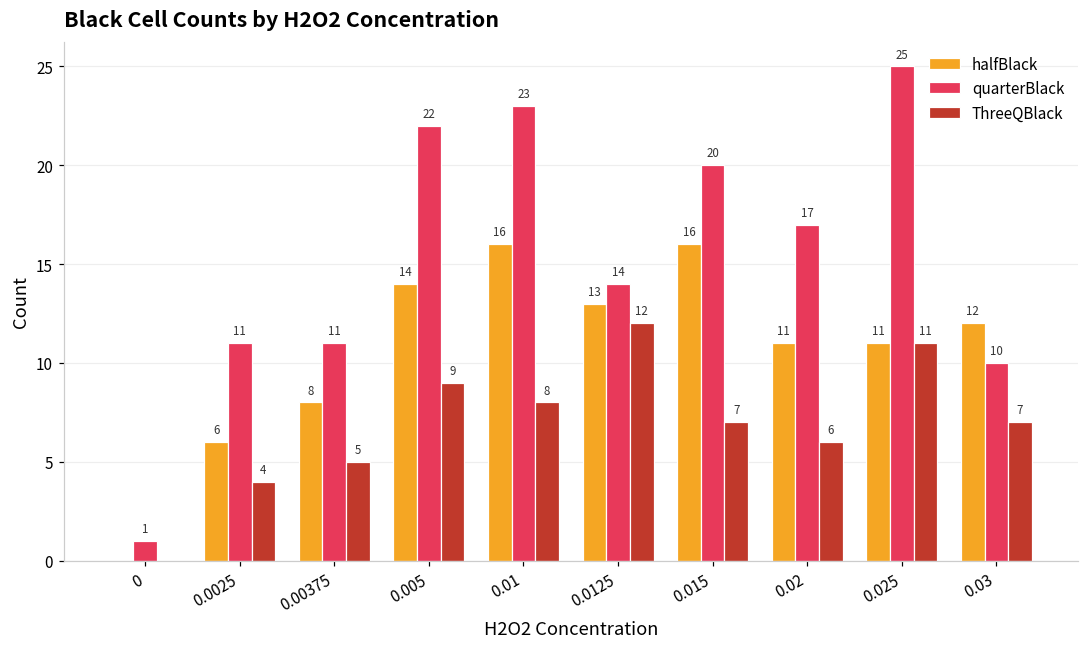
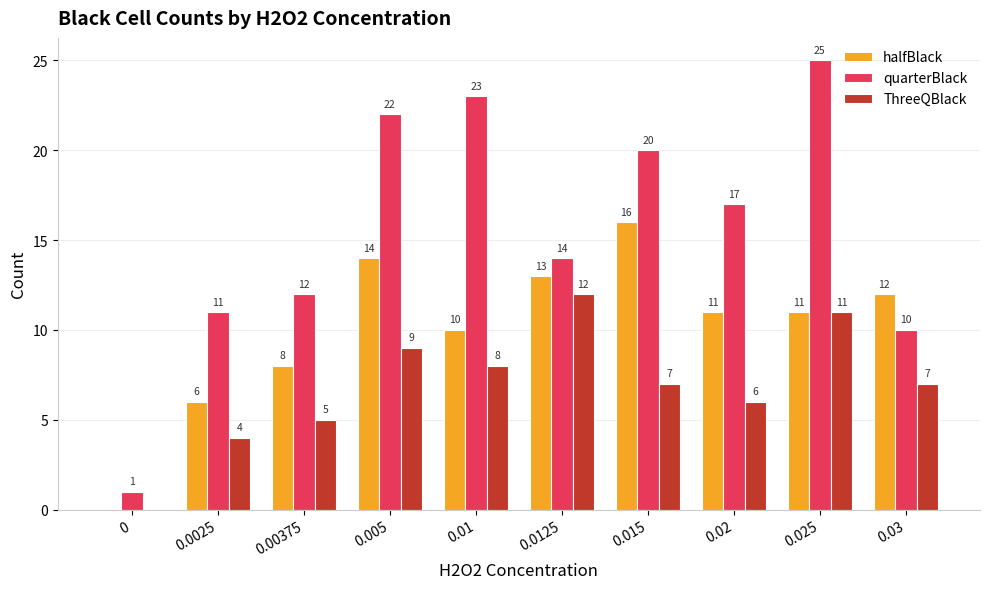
quarterBlack, 0.00375: 11 -> 12
halfBlack, 0.01: 16 -> 10
